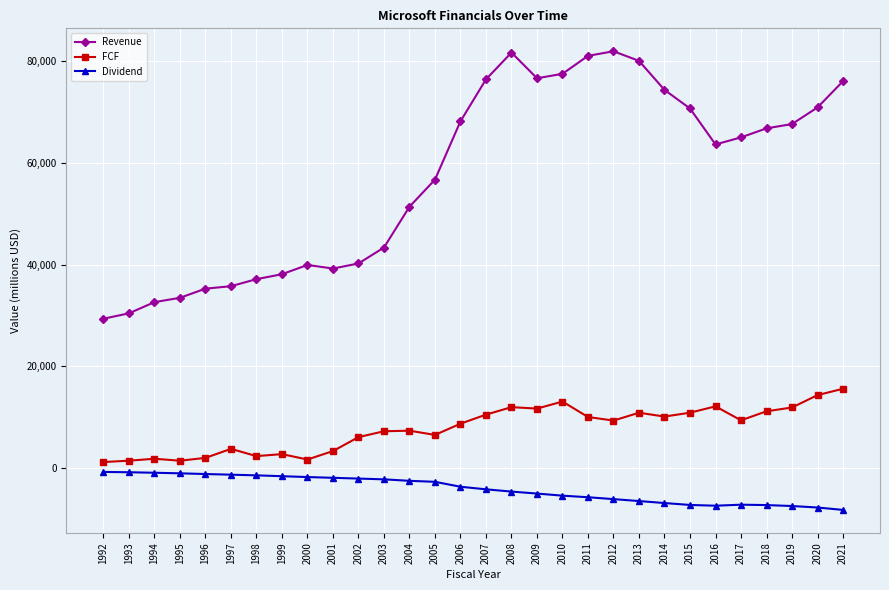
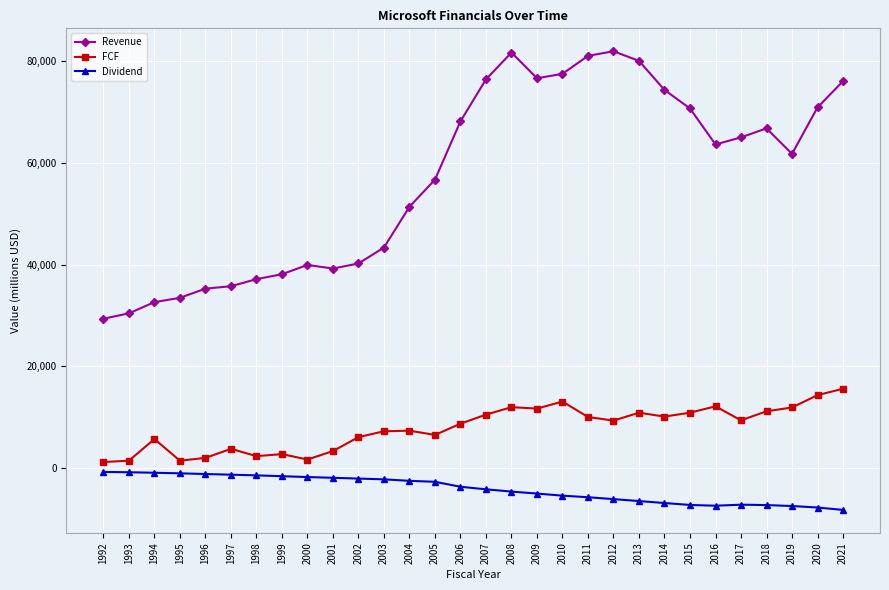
FCF, 1994: 2,000 -> 6,000
Revenue, 2019: 68,000 -> 62,000
